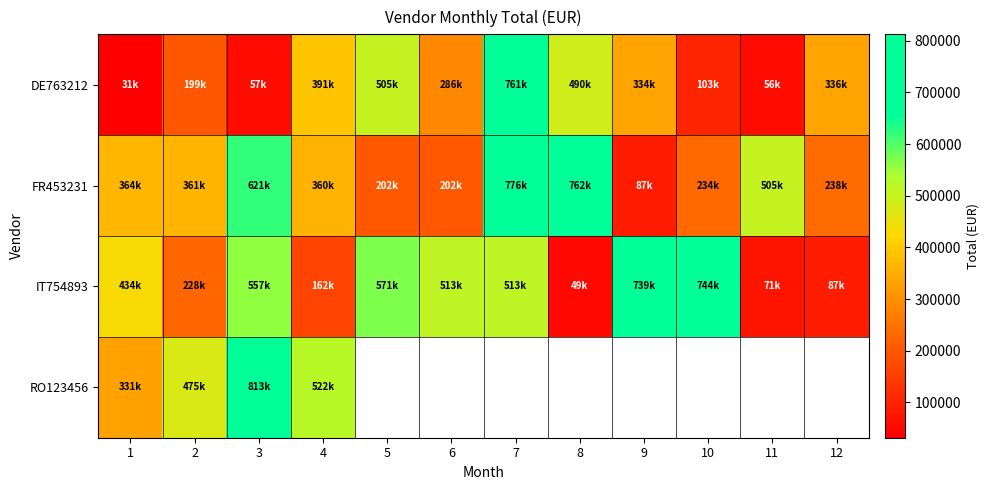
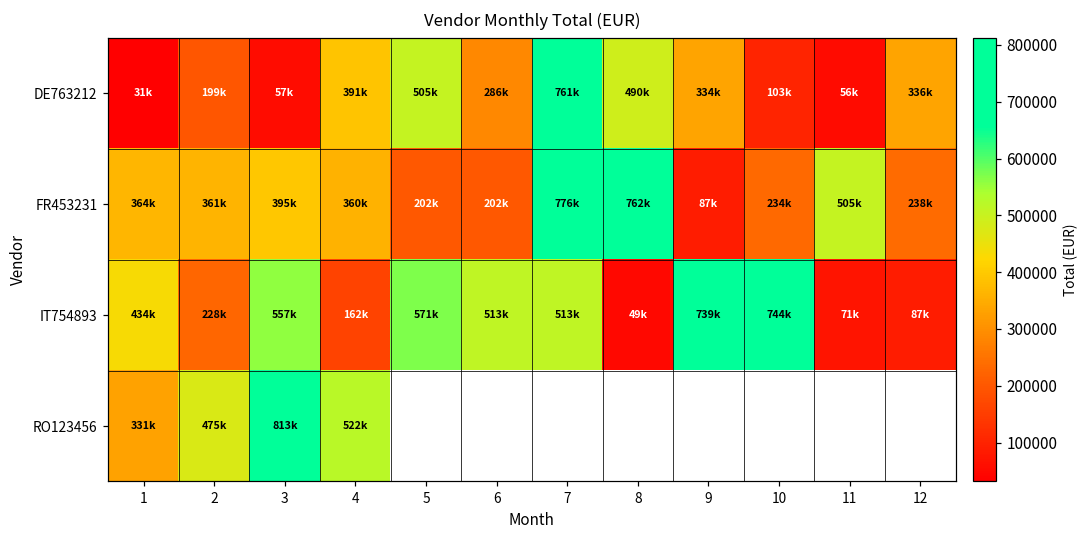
FR453231, 3: 621k -> 395k
